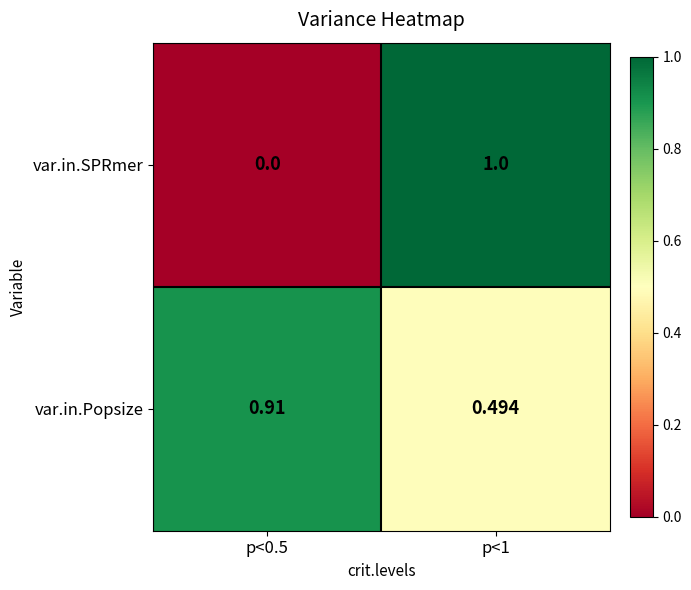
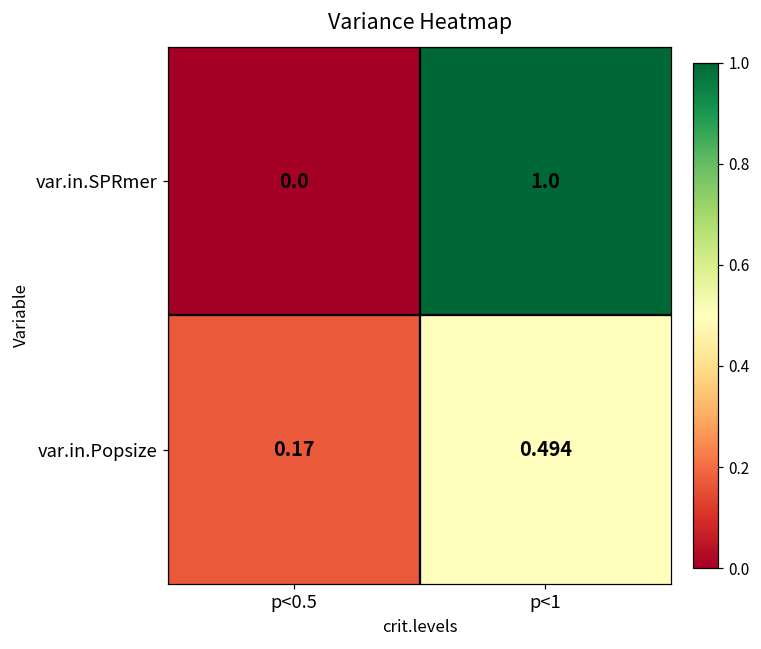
var.in.Popsize, p<0.5: 0.91 -> 0.17
